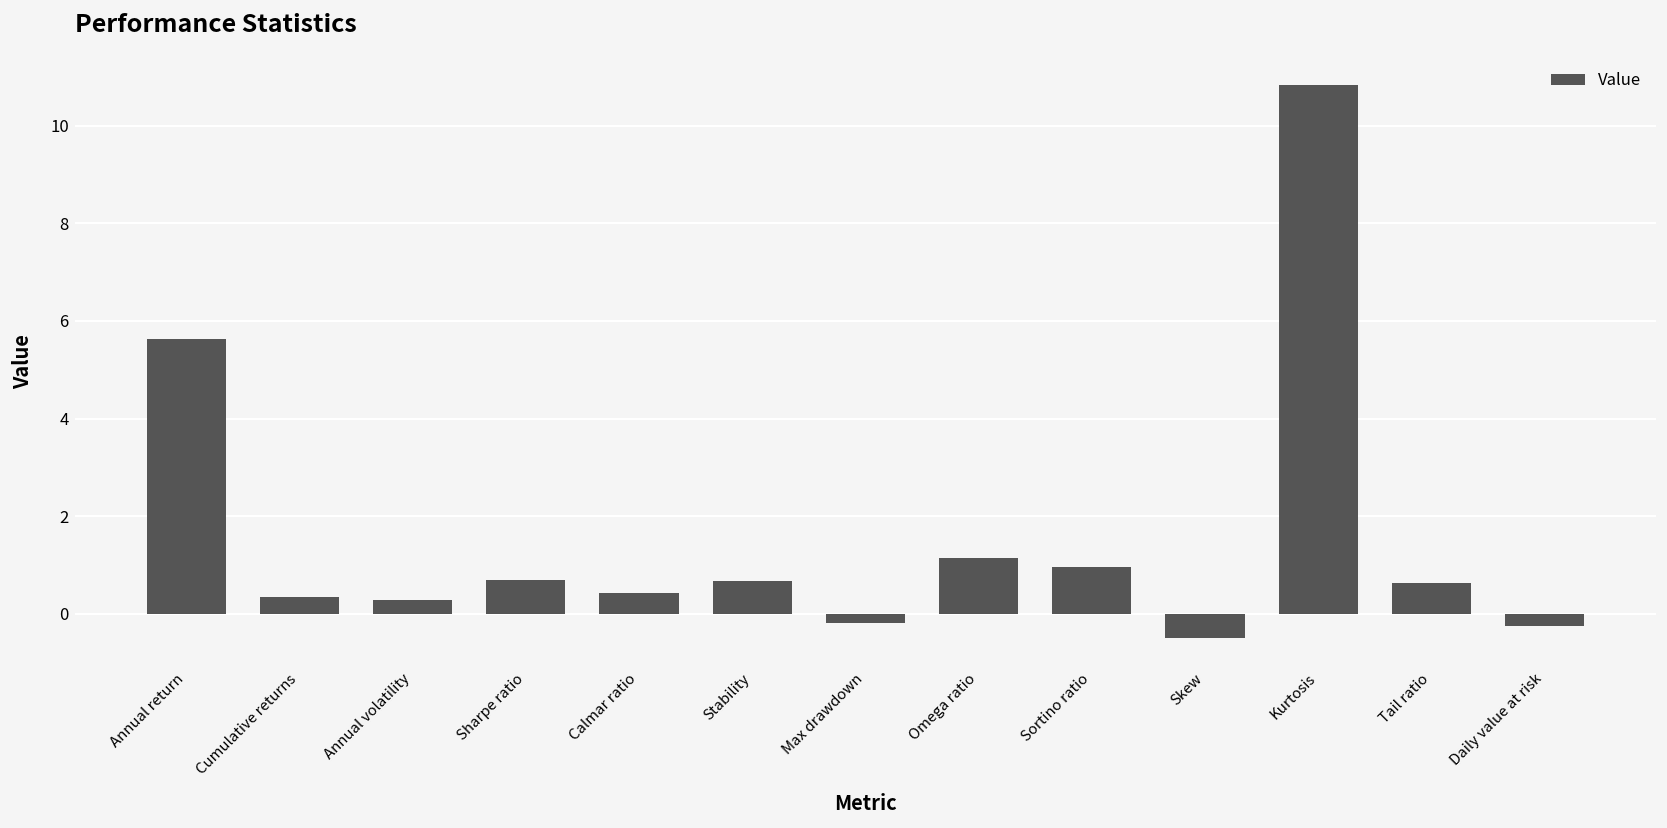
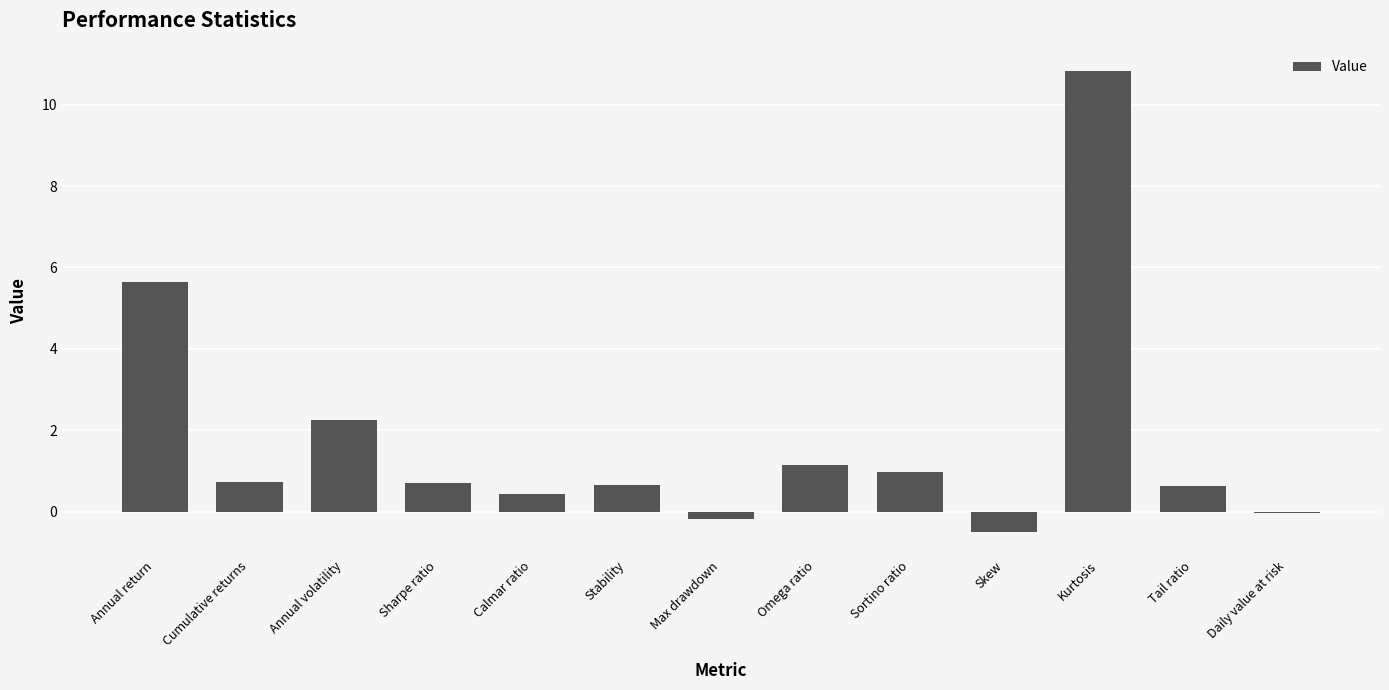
Cumulative returns: 0.3 -> 0.7
Annual volatility: 0.3 -> 2.2
Daily value at risk: -0.2 -> 0.0
